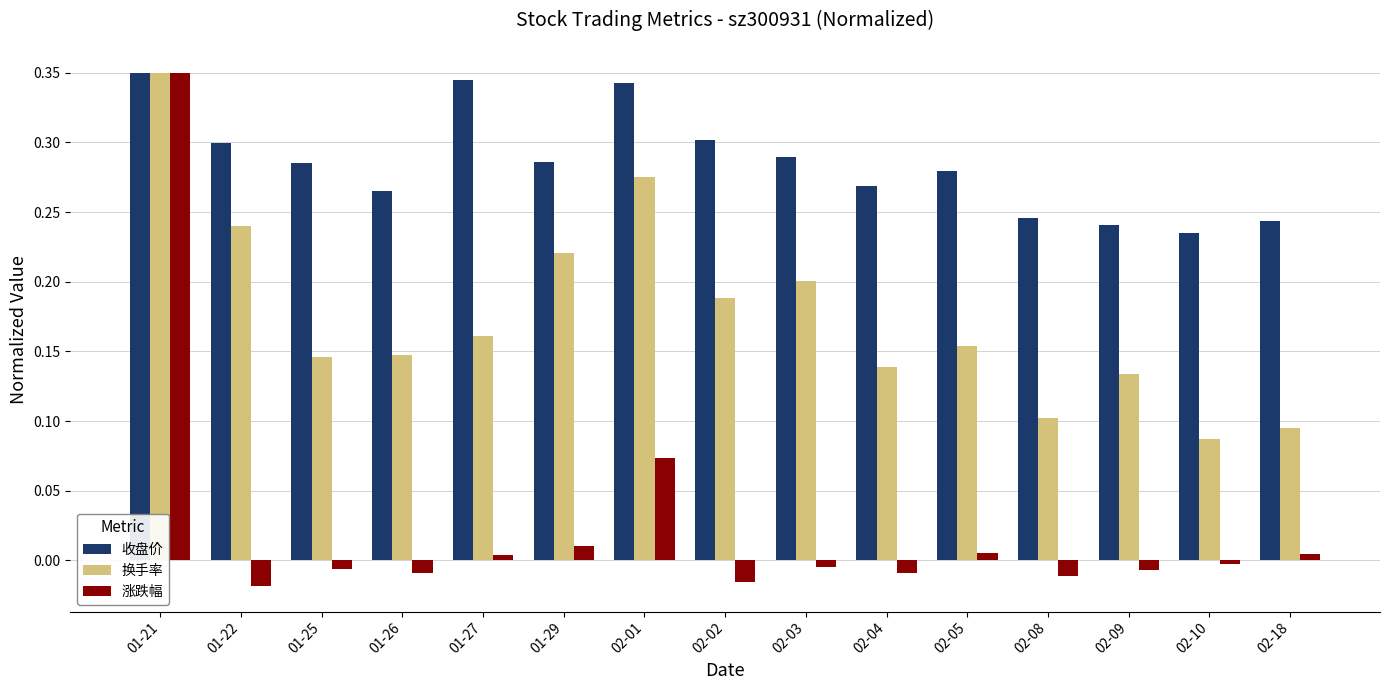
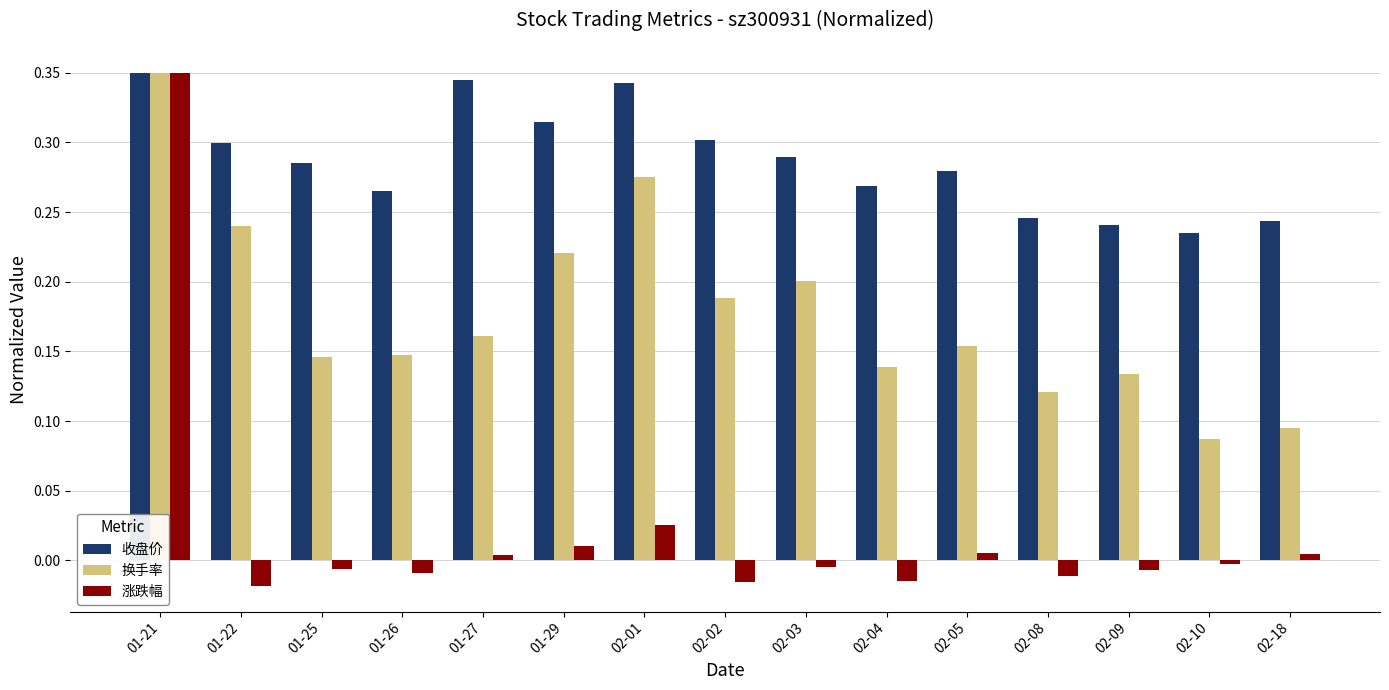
收盘价, 01-29: 0.286 -> 0.315
涨跌幅, 02-01: 0.074 -> 0.025
涨跌幅, 02-04: -0.009 -> -0.015
换手率, 02-08: 0.102 -> 0.121
